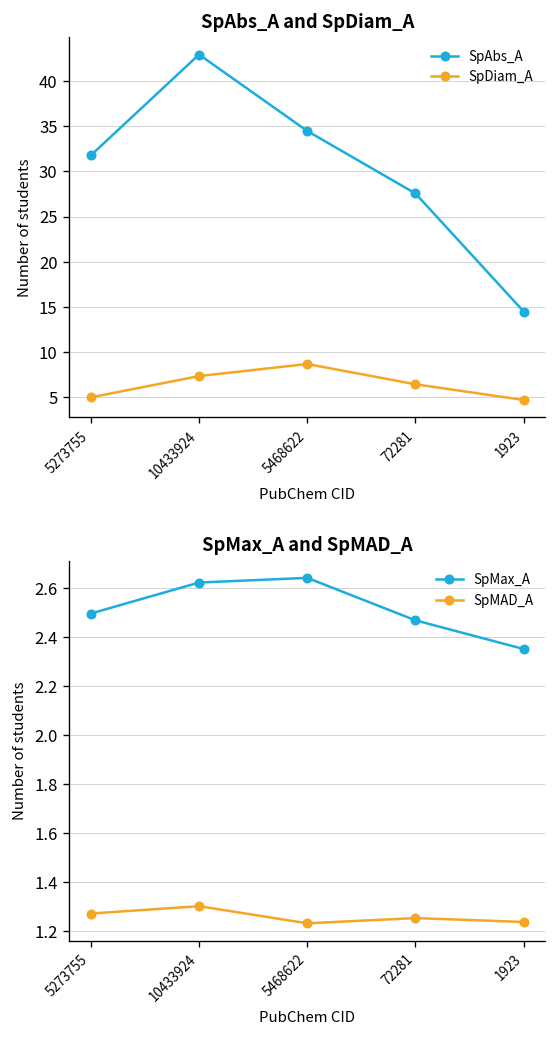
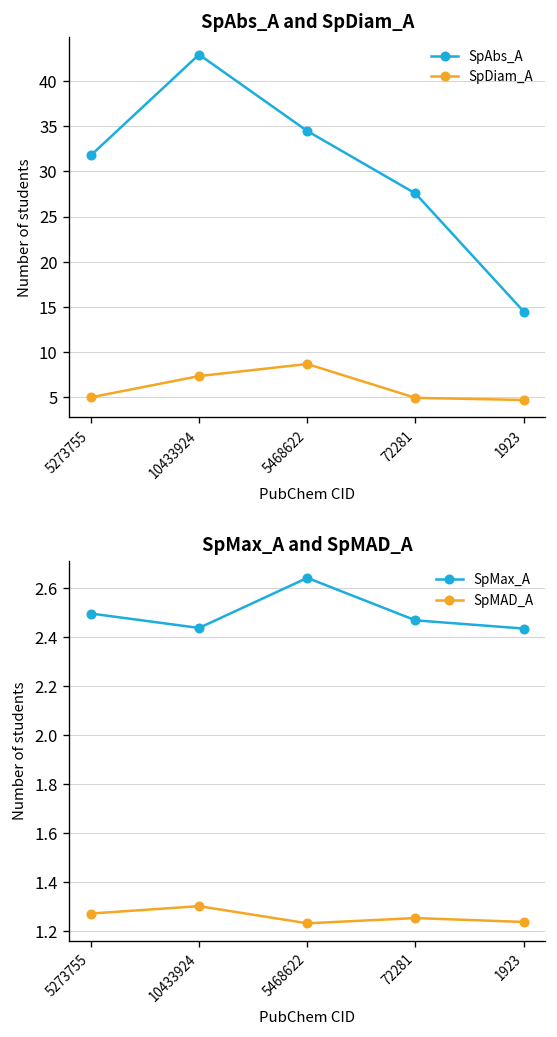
SpAbs_A and SpDiam_A, SpDiam_A, 72281: 6 -> 5
SpMax_A and SpMAD_A, SpMax_A, 10433924: 2.62 -> 2.44
SpMax_A and SpMAD_A, SpMax_A, 1923: 2.35 -> 2.43
